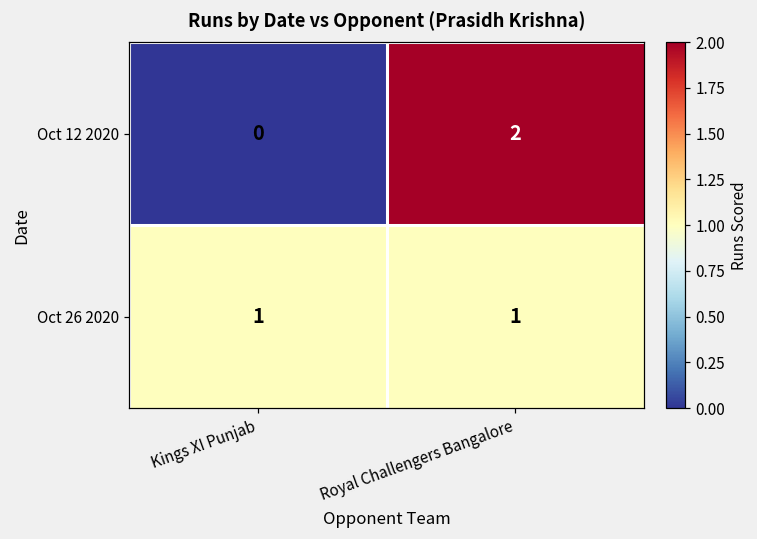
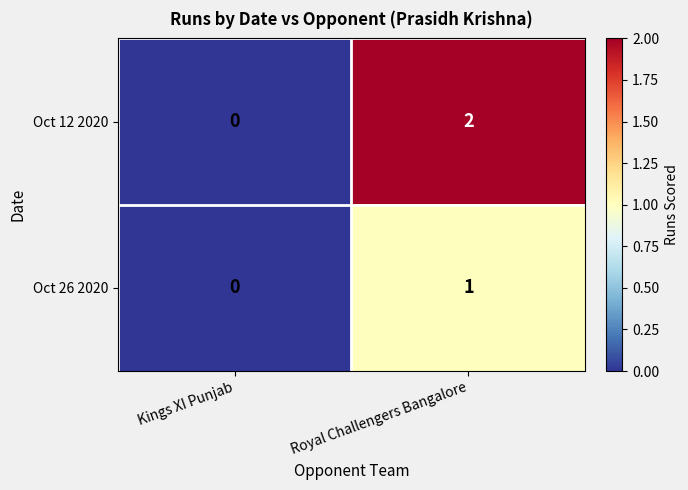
Oct 26 2020, Kings XI Punjab: 1 -> 0
